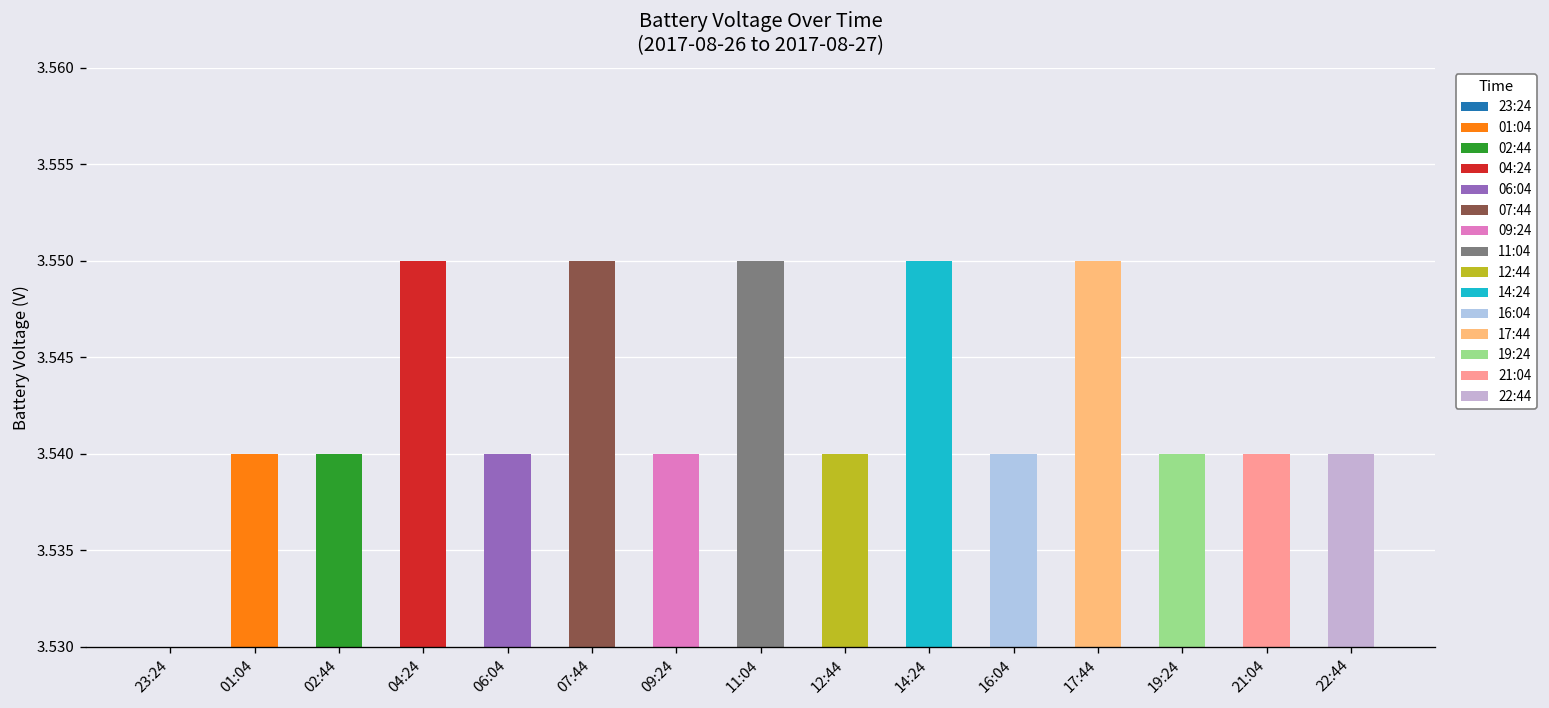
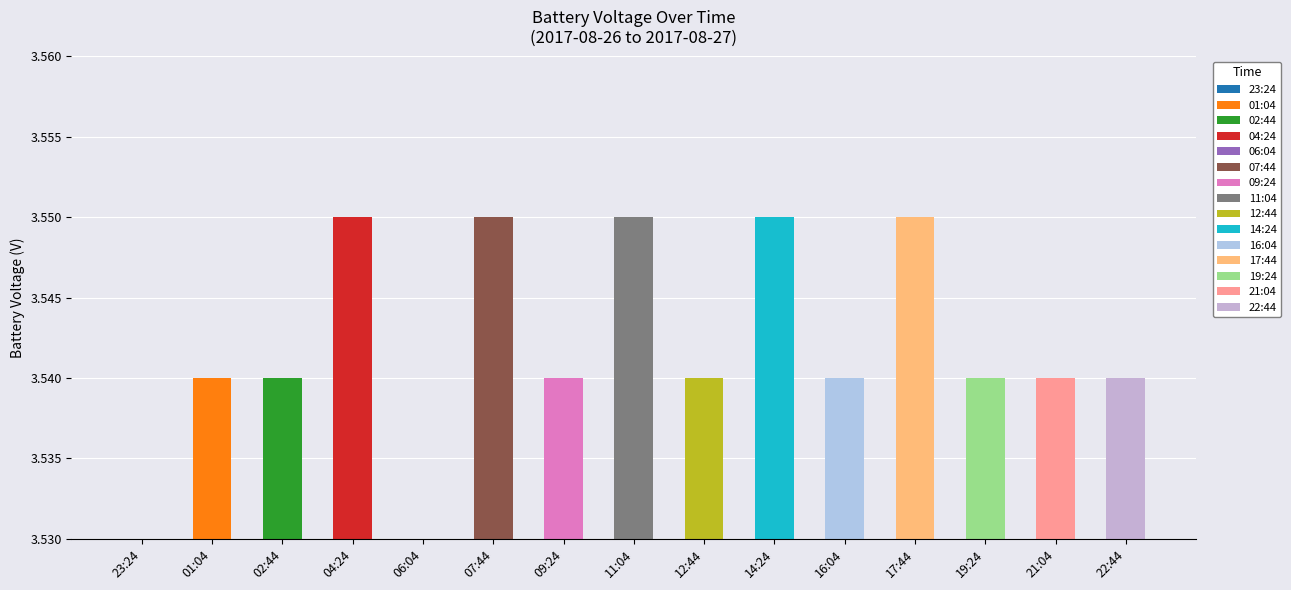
06:04: 3.54 -> 3.53
